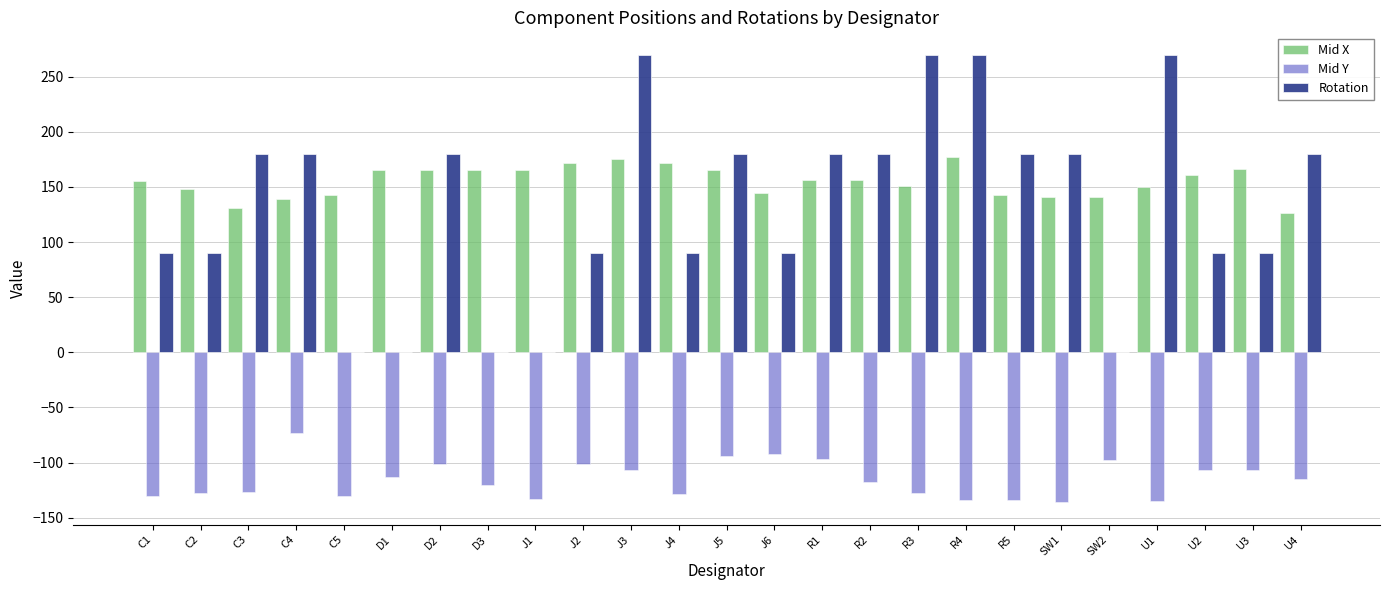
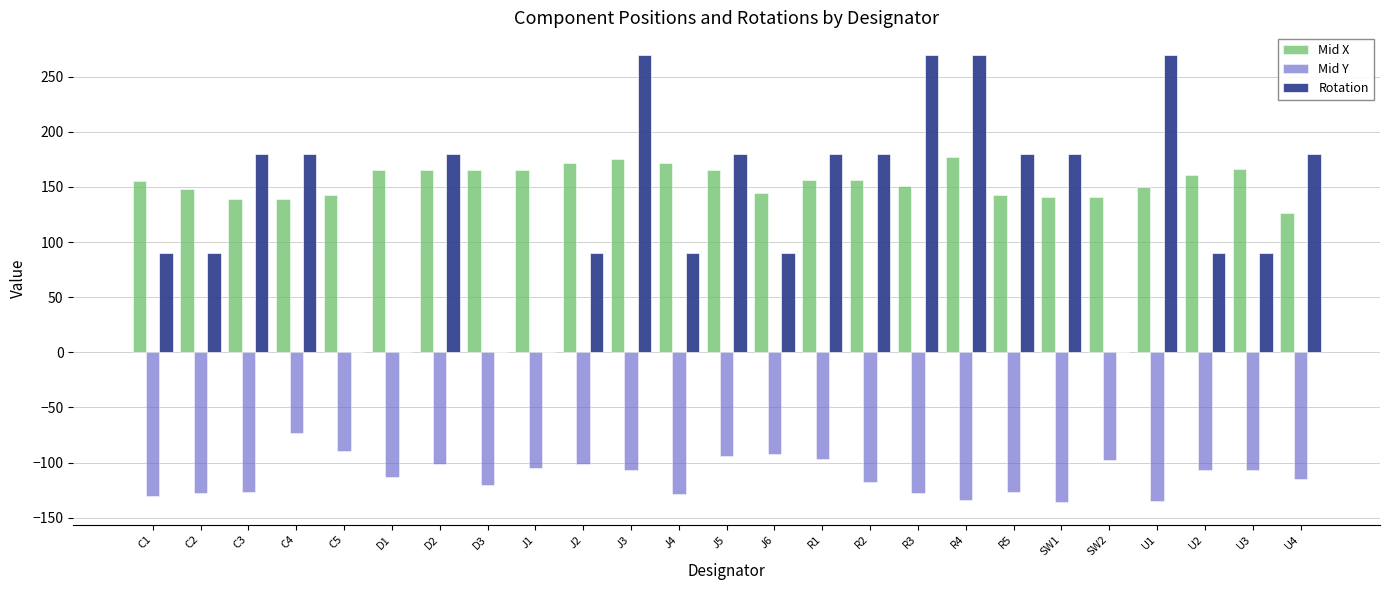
Mid X, C3: 131 -> 139
Mid Y, C5: -130 -> -90
Mid Y, J1: -133 -> -105
Mid Y, R5: -134 -> -127
